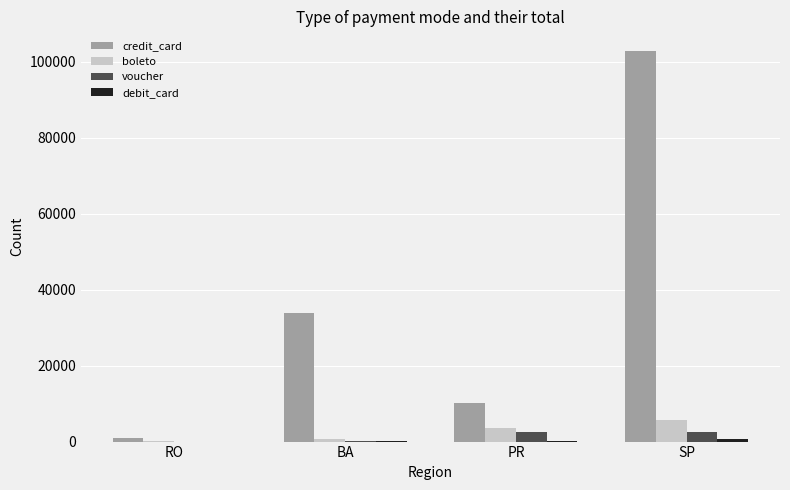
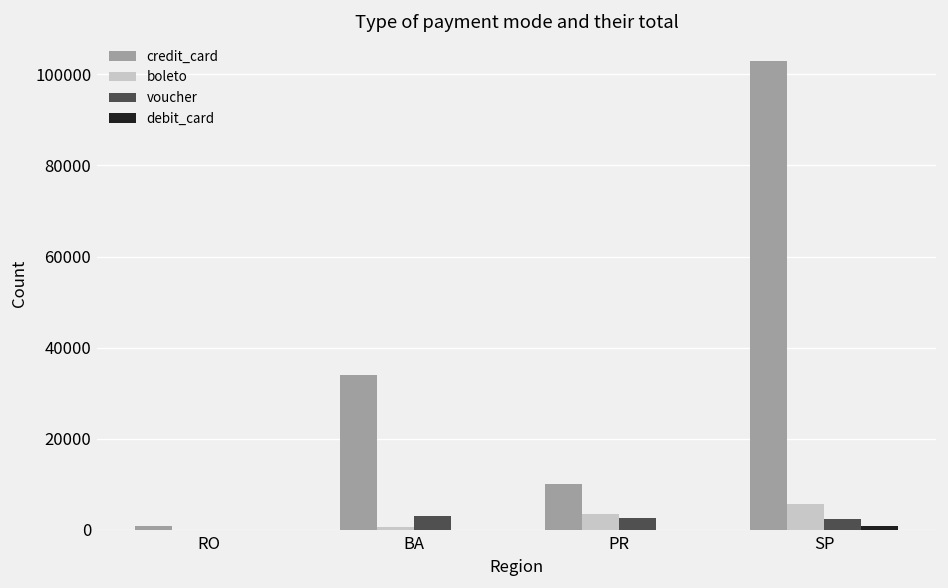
voucher, BA: 0 -> 3000
